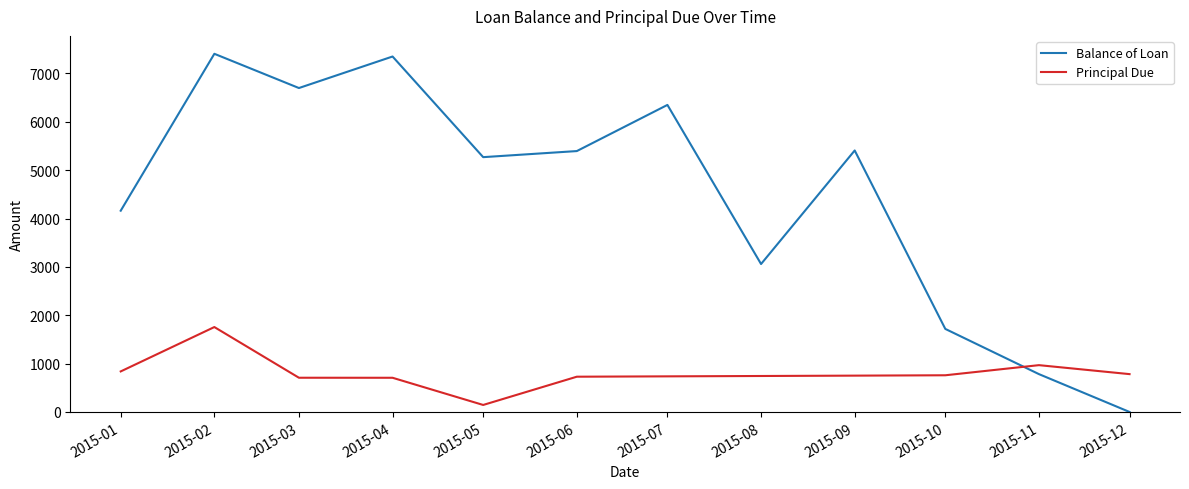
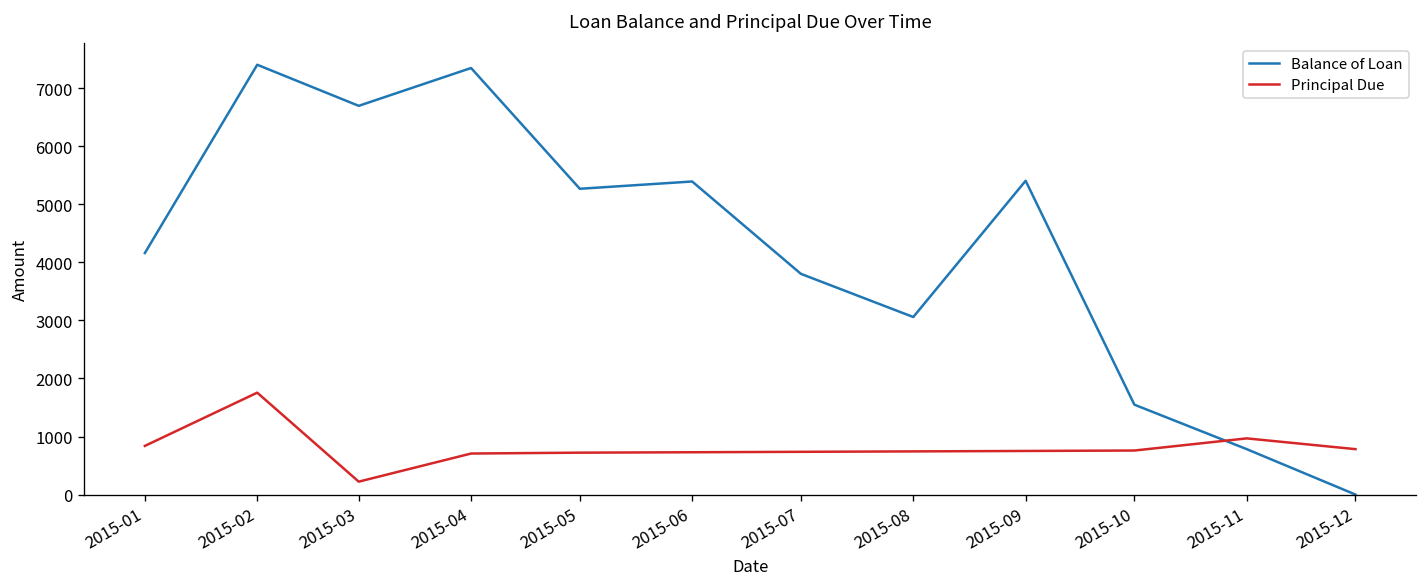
Principal Due, 2015-03: 700 -> 200
Principal Due, 2015-05: 100 -> 700
Balance of Loan, 2015-07: 6300 -> 3800
Balance of Loan, 2015-10: 1700 -> 1500
